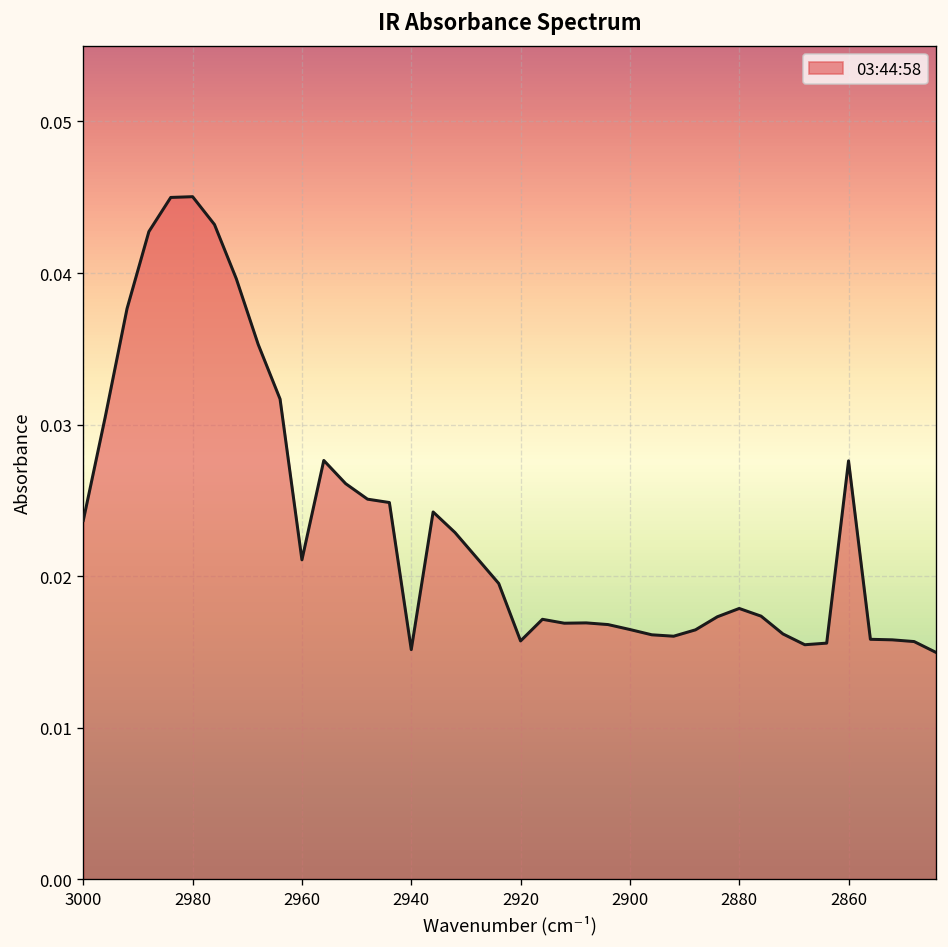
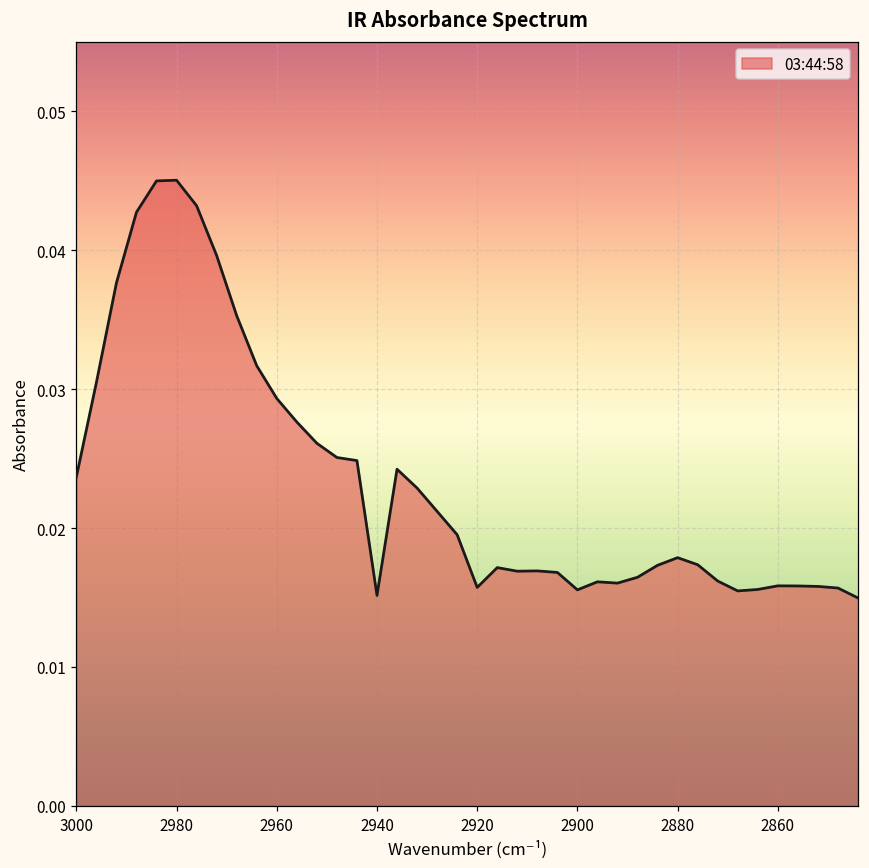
2960: 0.0211 -> 0.0293
2900: 0.0165 -> 0.0156
2860: 0.0276 -> 0.0158
